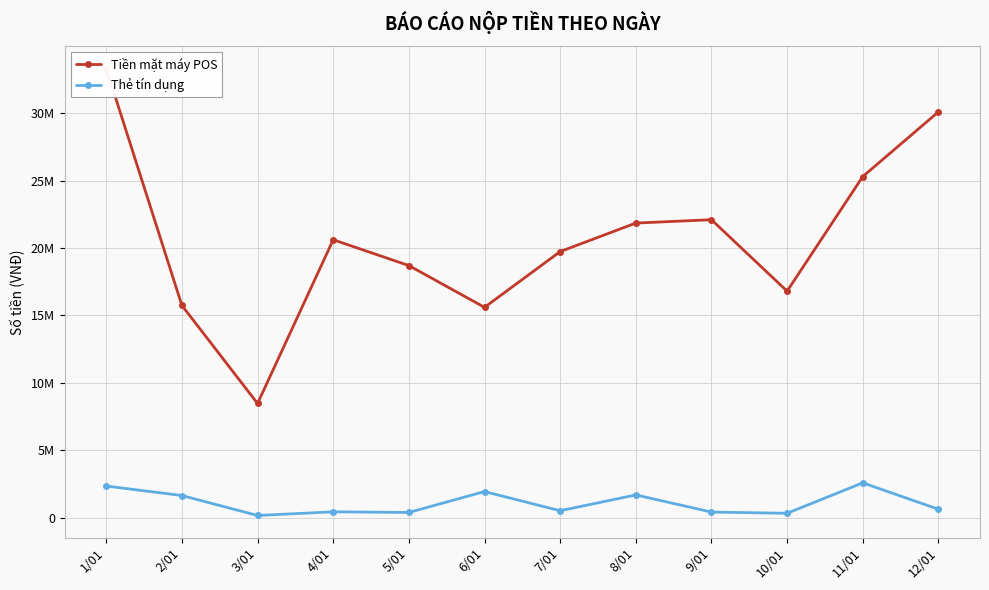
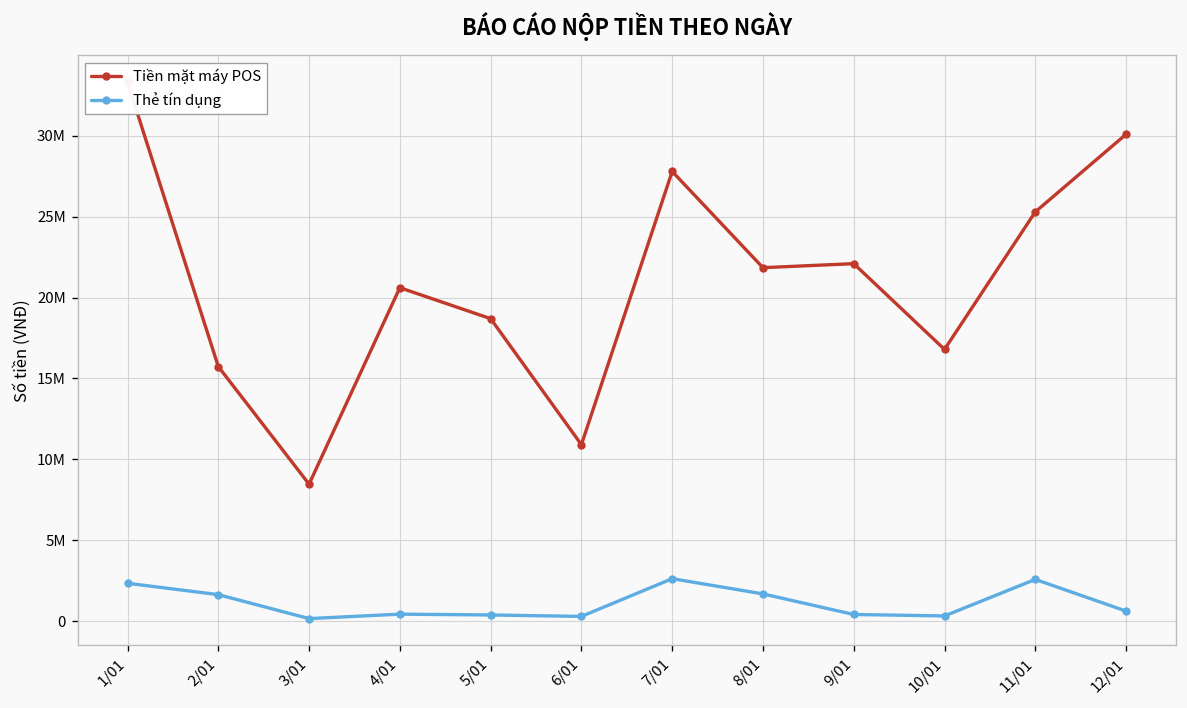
Tiền mặt máy POS, 6/01: 15600000 -> 10900000
Thẻ tín dụng, 6/01: 1900000 -> 300000
Tiền mặt máy POS, 7/01: 19700000 -> 27800000
Thẻ tín dụng, 7/01: 500000 -> 2600000
